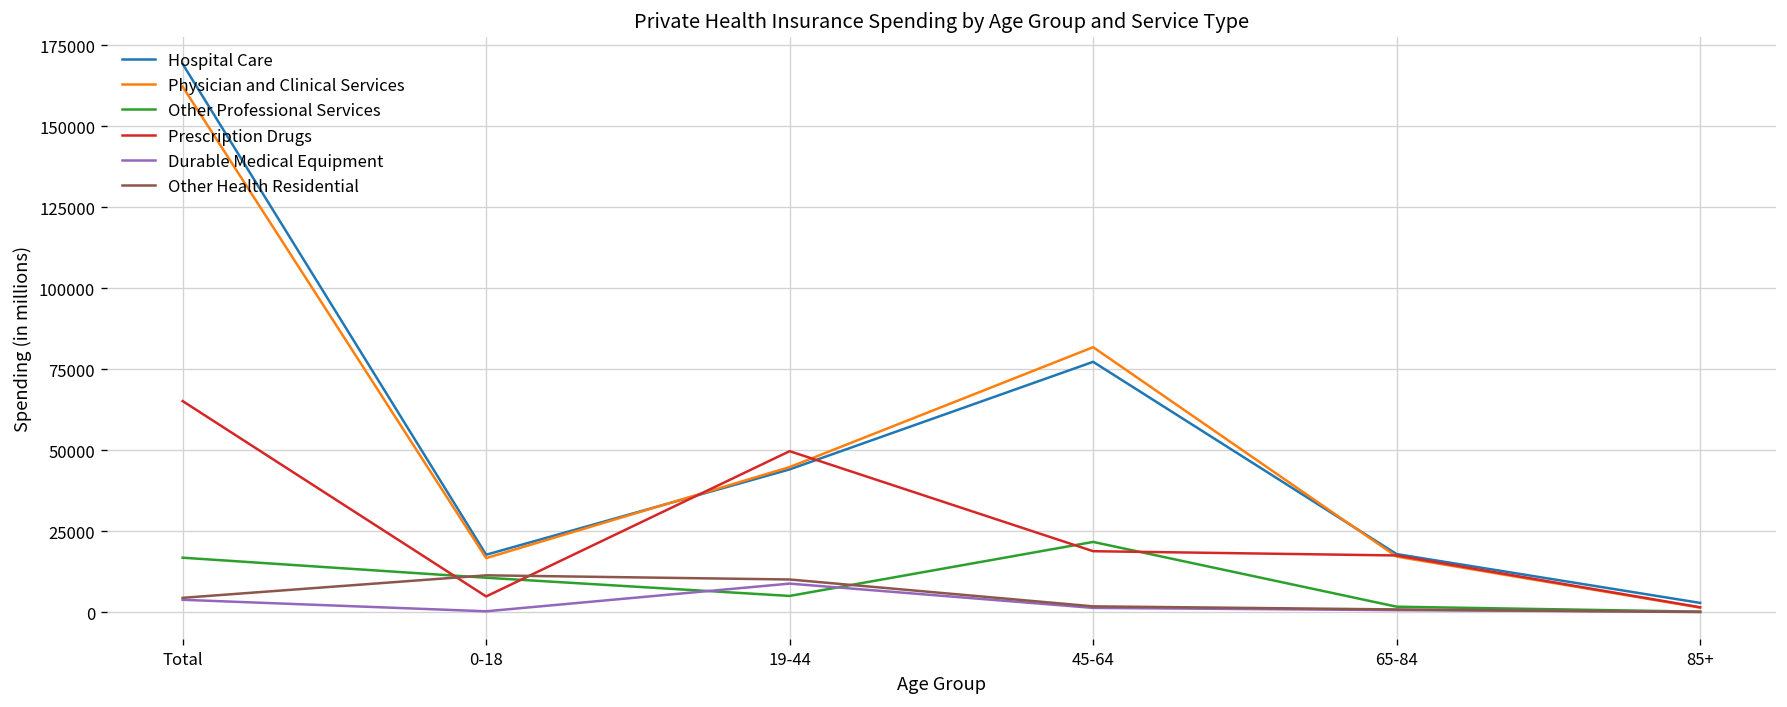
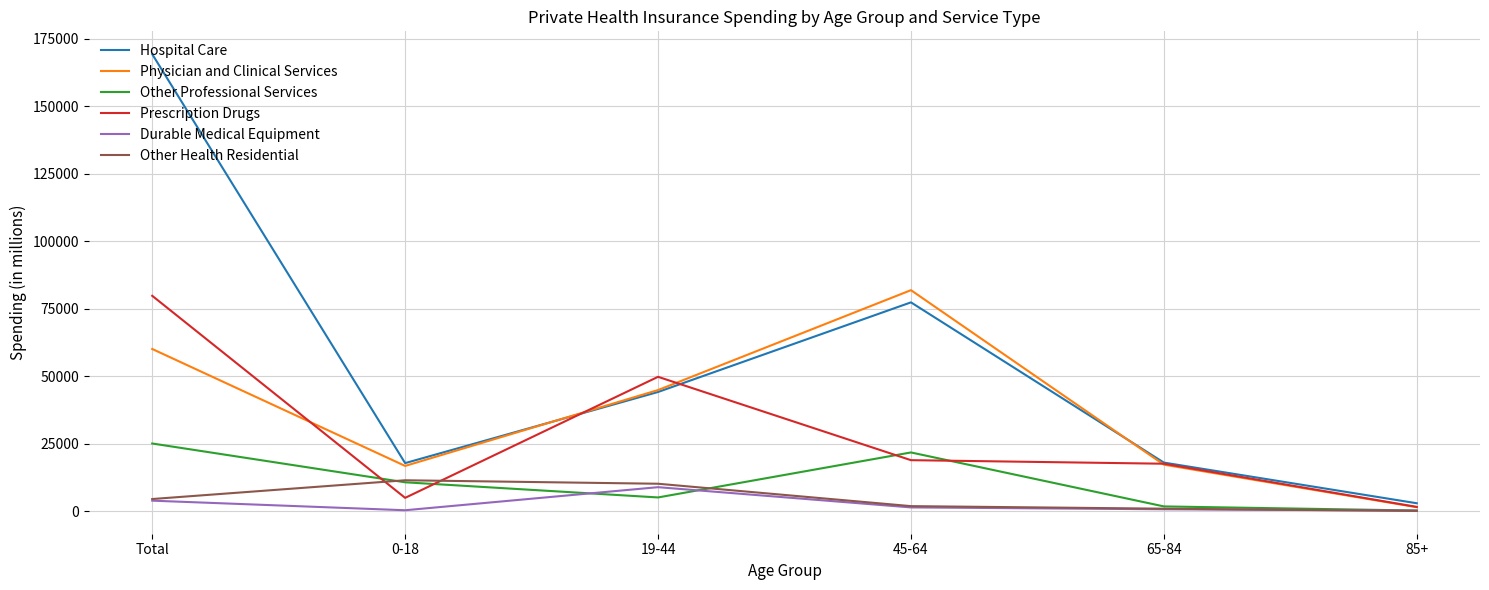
Physician and Clinical Services, Total: 162000 -> 60000
Other Professional Services, Total: 17000 -> 25000
Prescription Drugs, Total: 65000 -> 80000
